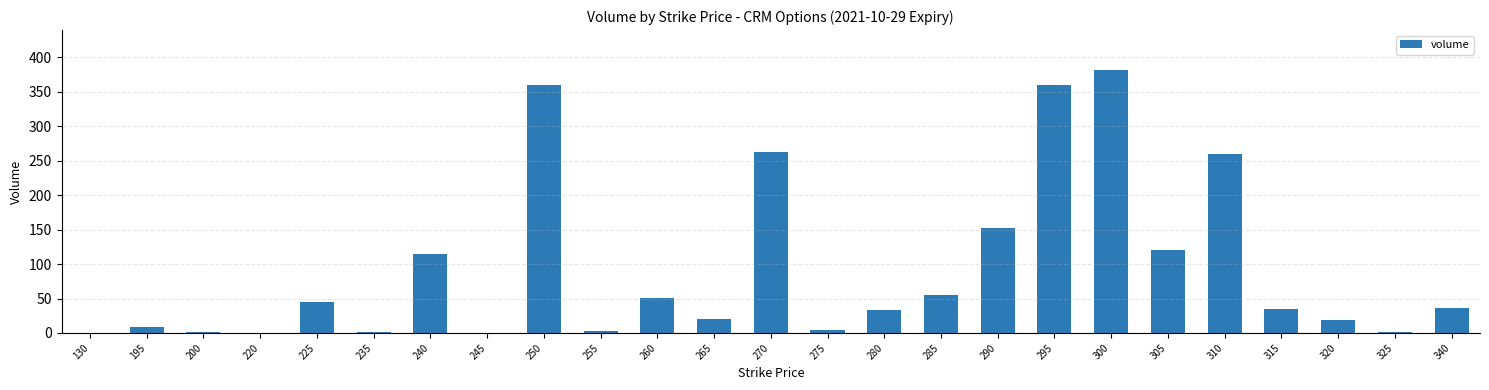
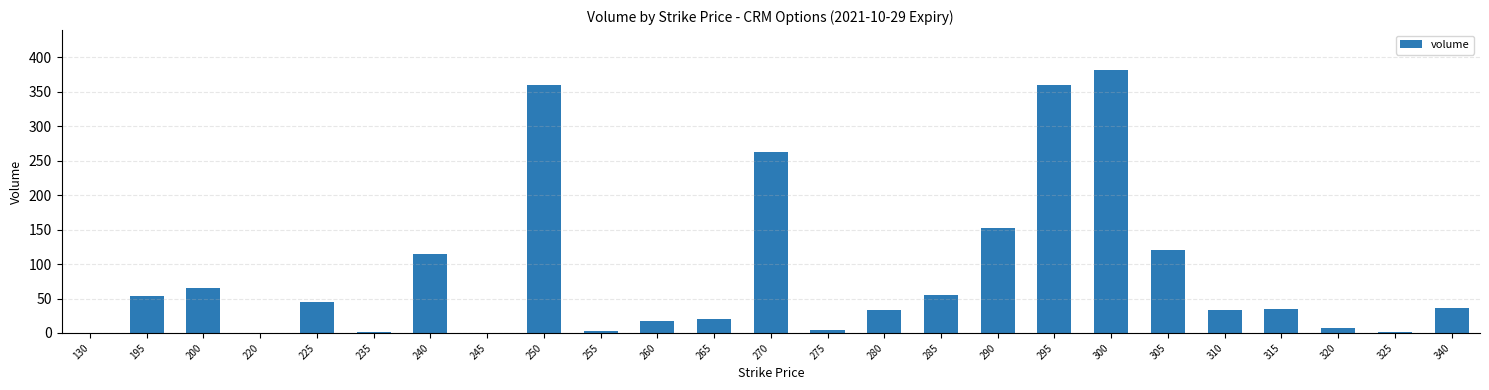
195: 10 -> 50
200: 0 -> 70
260: 50 -> 20
310: 260 -> 30
320: 20 -> 10
